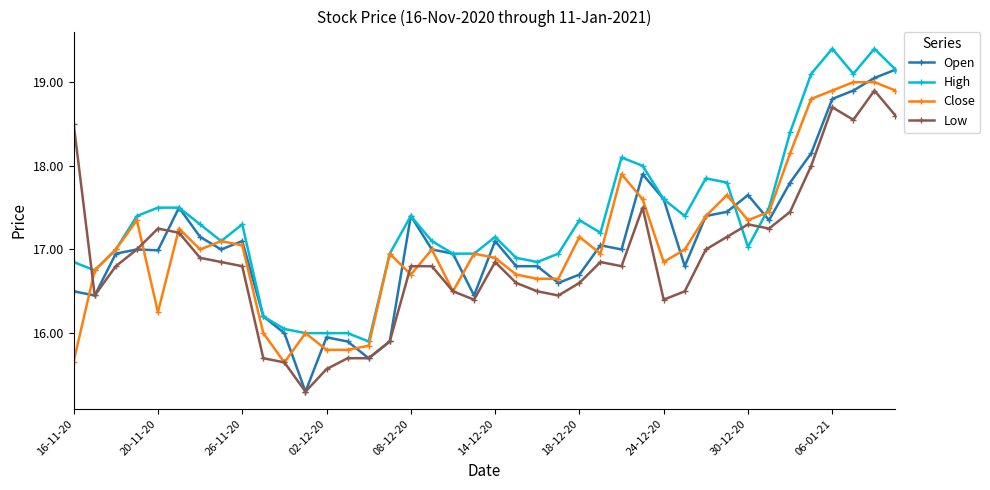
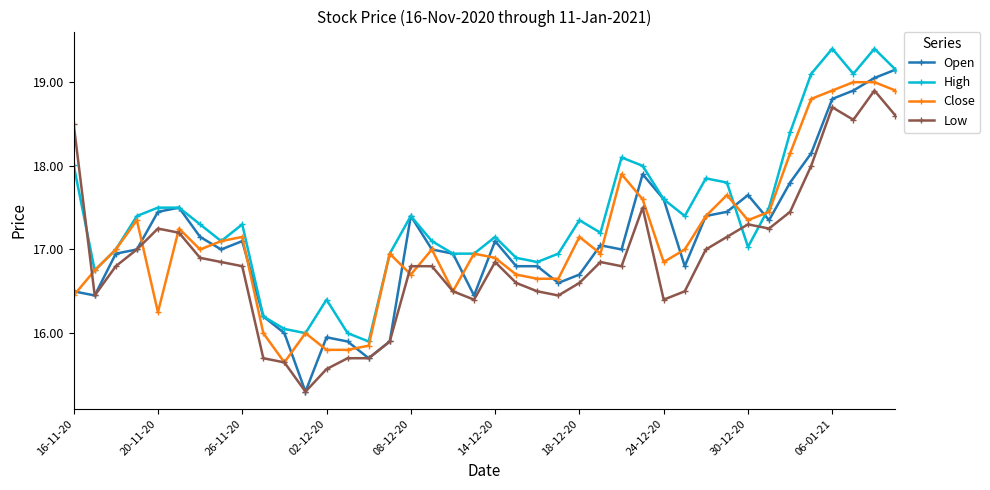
High, 16-11-20: 16.9 -> 18.0
Close, 16-11-20: 15.7 -> 16.5
Open, 20-11-20: 17.0 -> 17.5
Close, 26-11-20: 17.1 -> 17.2
High, 02-12-20: 16.0 -> 16.4
